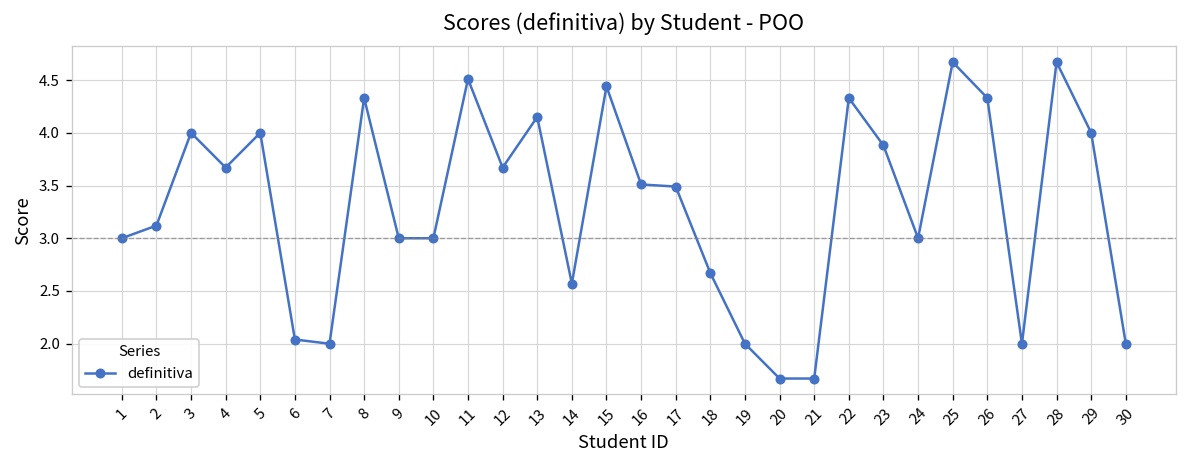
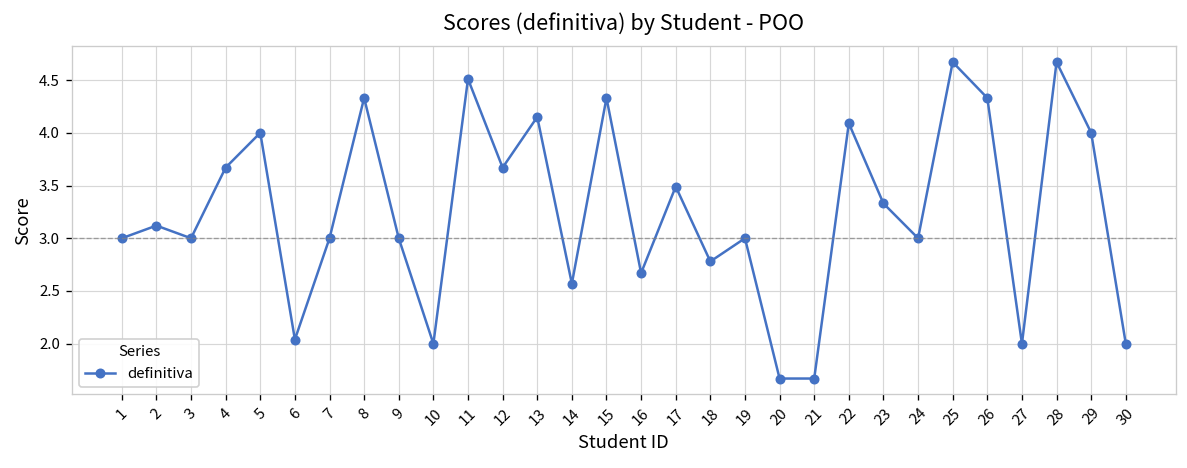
3: 4 -> 3
7: 2 -> 3
10: 3 -> 2
15: 4.4 -> 4.3
16: 3.5 -> 2.7
18: 2.7 -> 2.8
19: 2 -> 3
22: 4.3 -> 4.1
23: 3.9 -> 3.3
